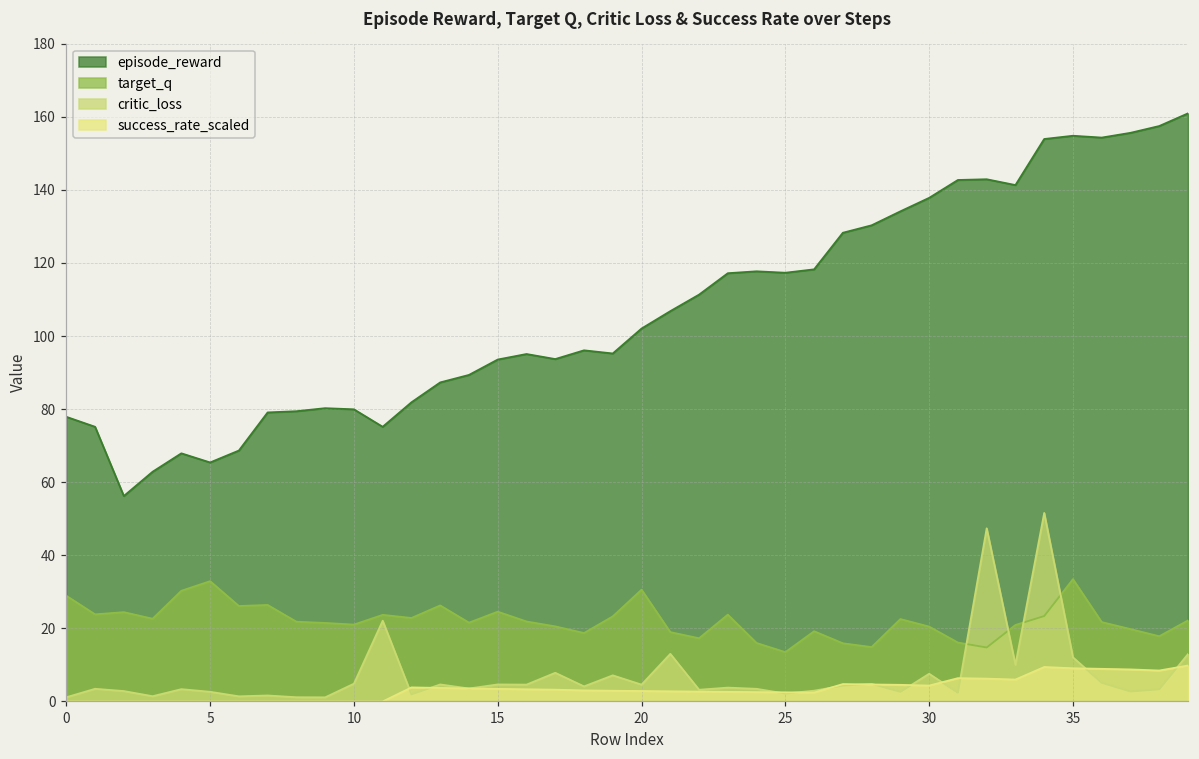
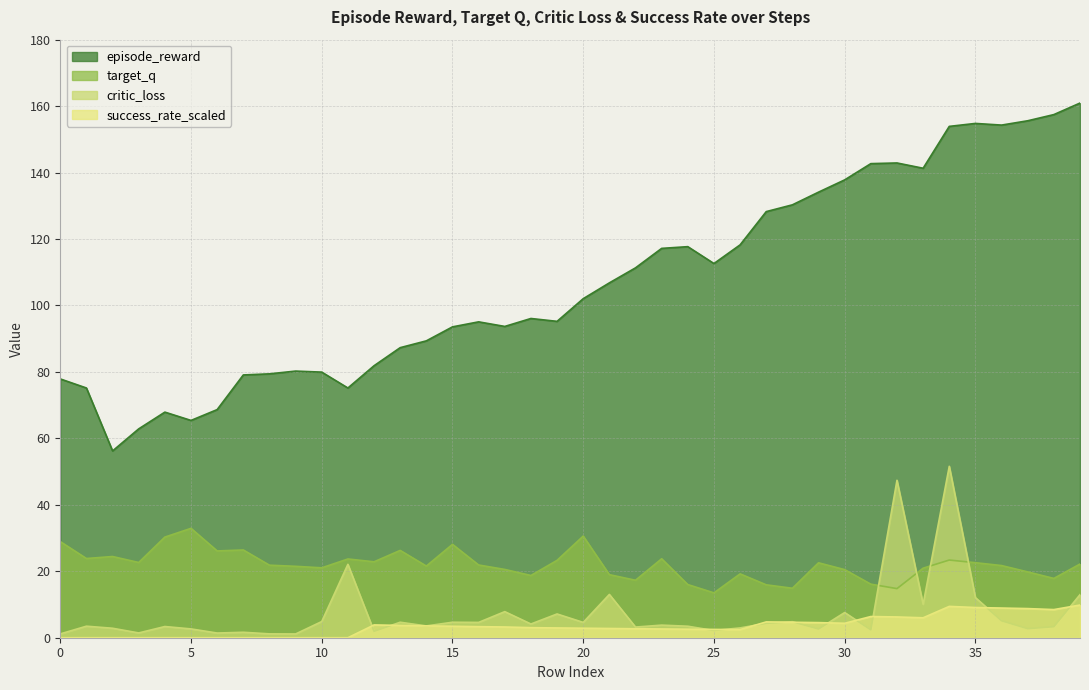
target_q, 15: 25 -> 28
episode_reward, 25: 117 -> 113
target_q, 35: 33 -> 23
